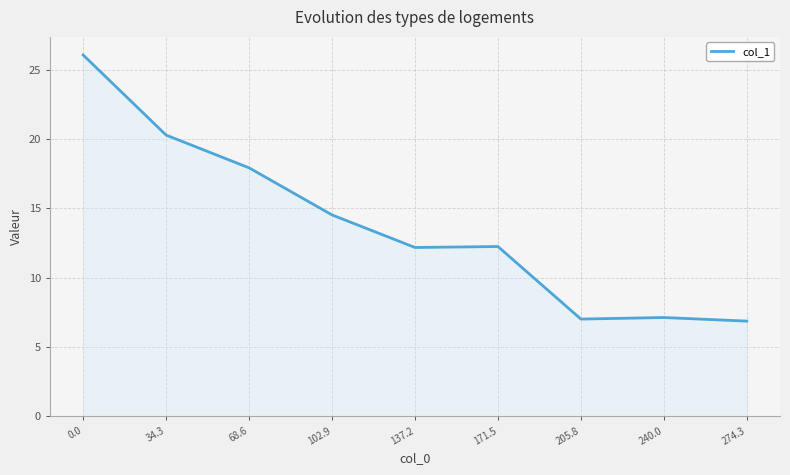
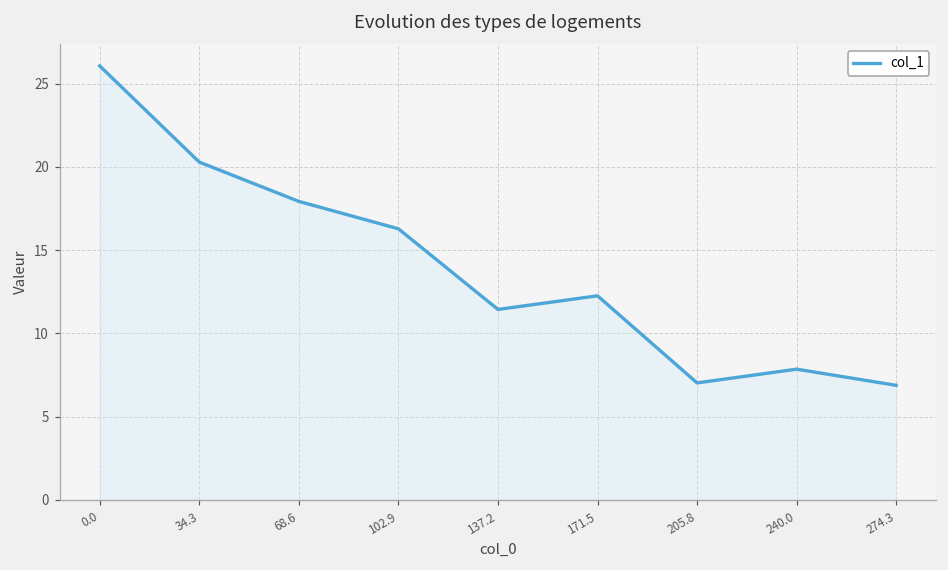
102.9: 14.5 -> 16.3
137.2: 12.2 -> 11.4
240.0: 7.1 -> 7.8
